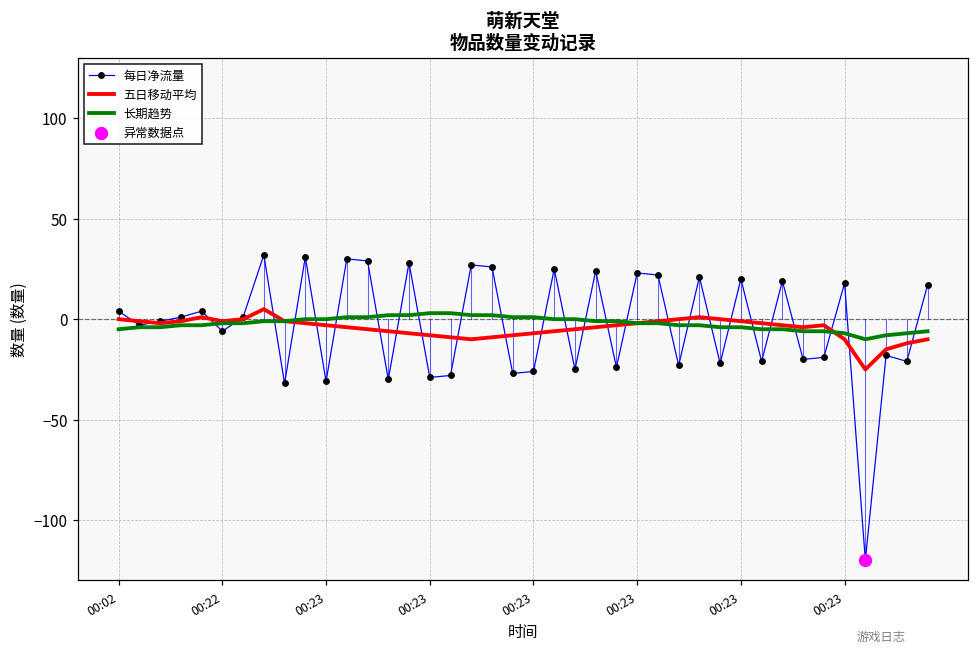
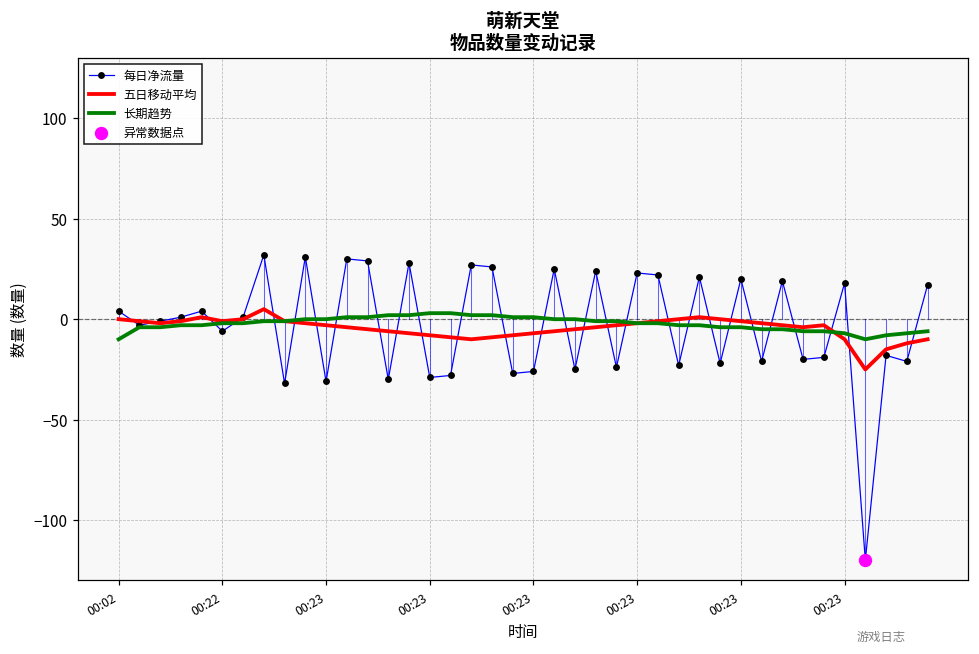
长期趋势, 00:02: -5 -> -10
